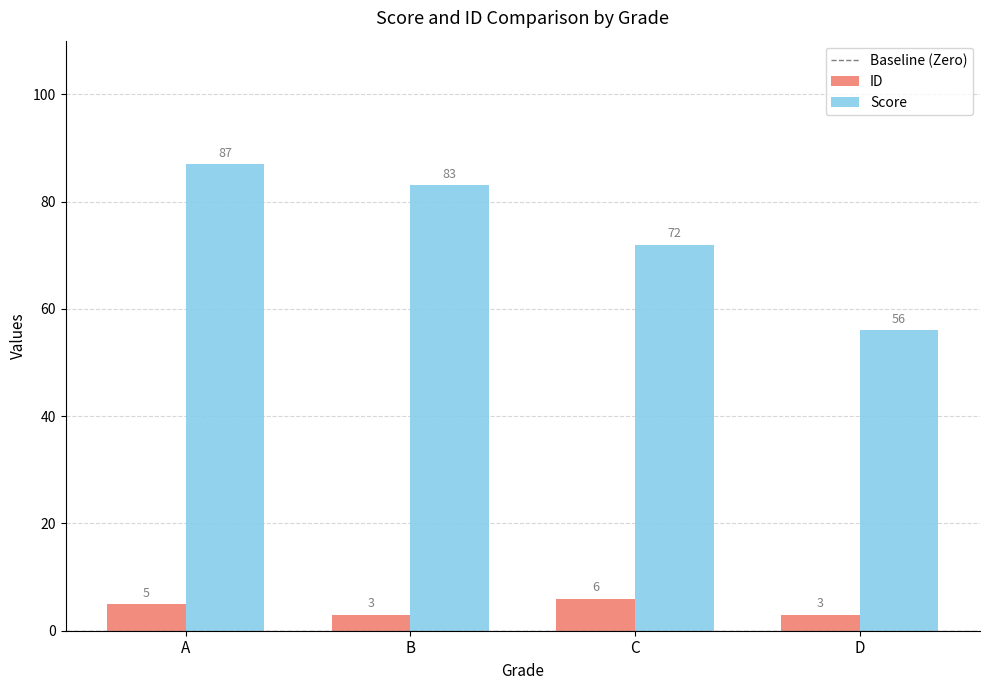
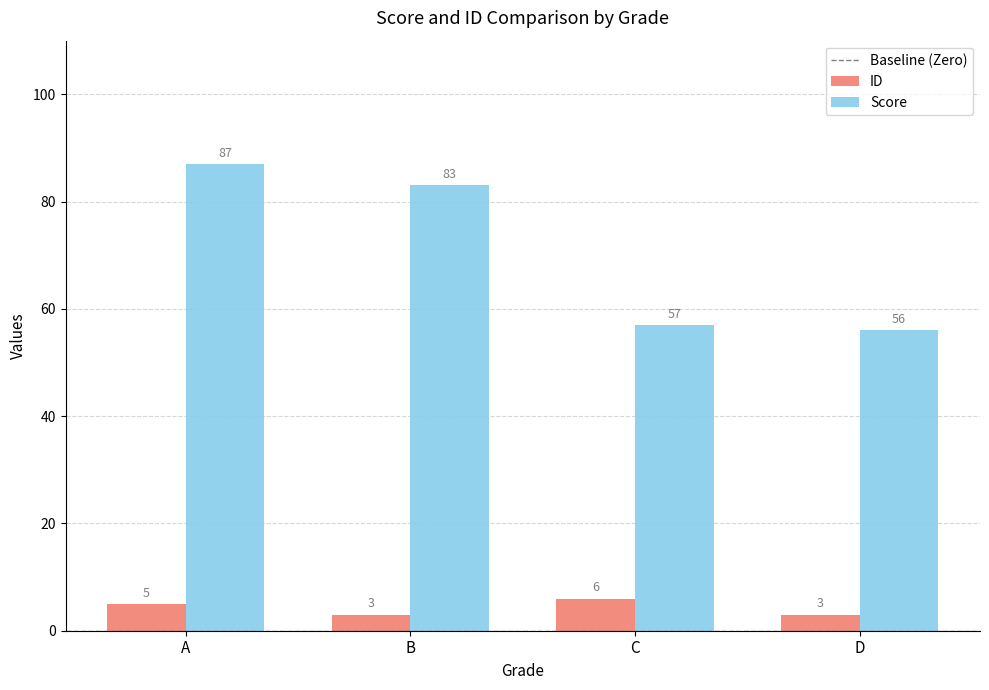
Score, C: 72 -> 57
